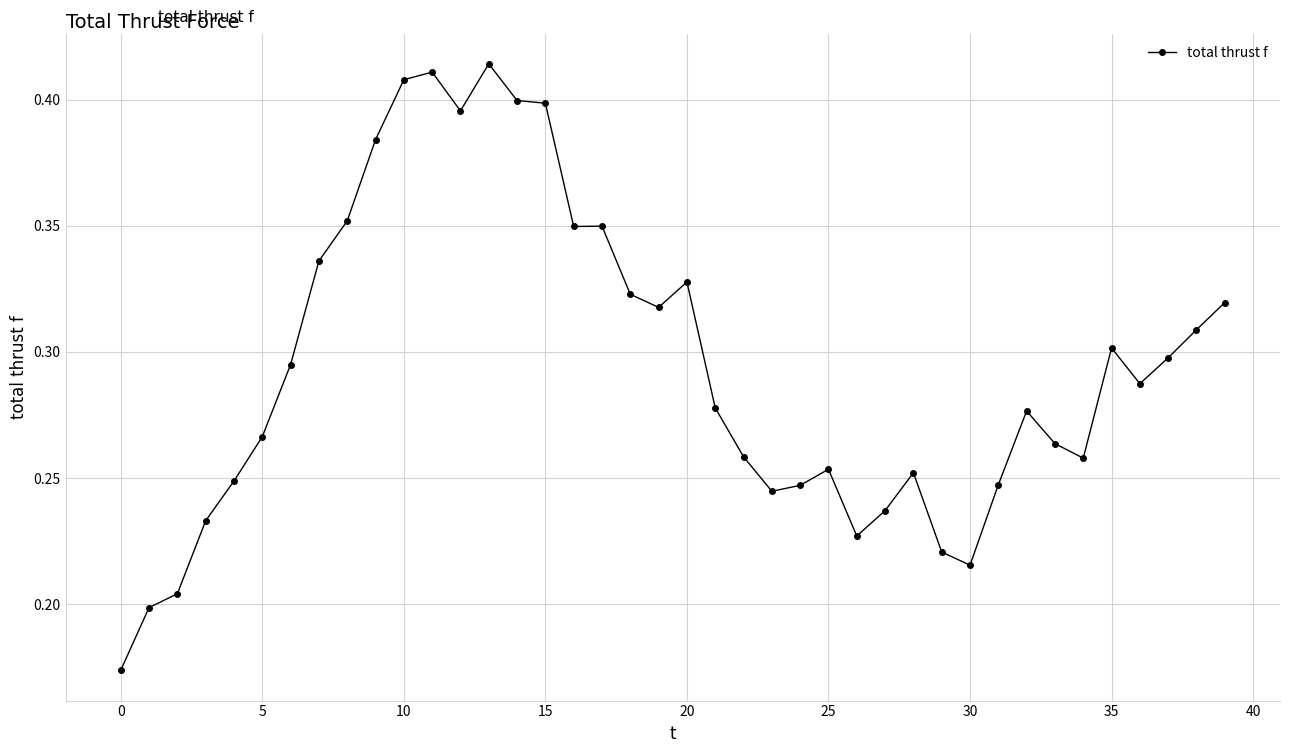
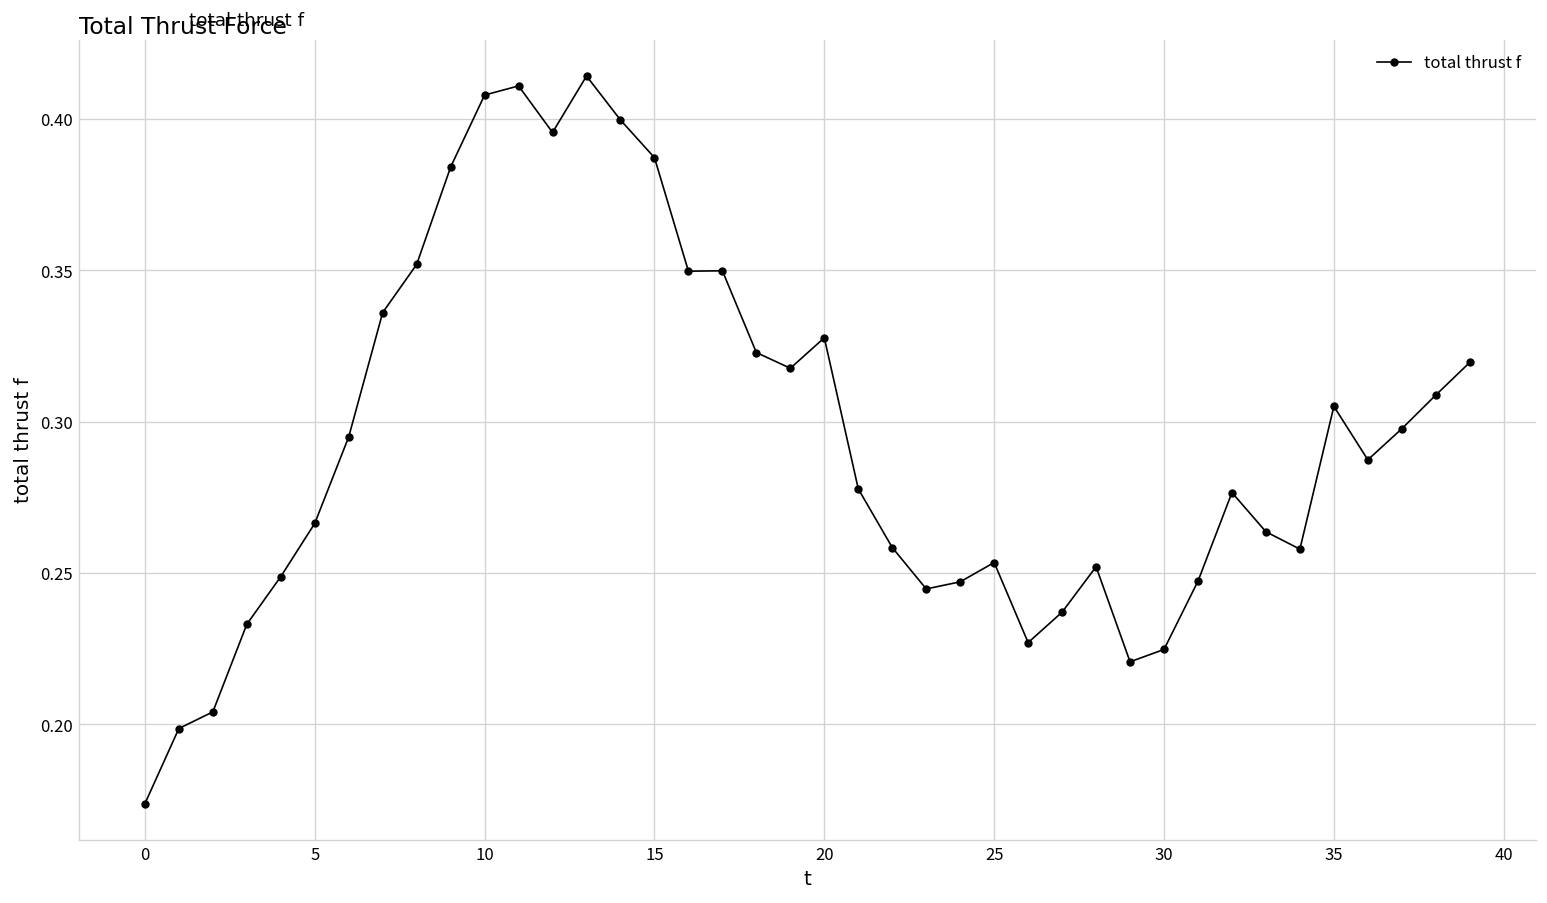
15: 0.399 -> 0.387
30: 0.215 -> 0.225
35: 0.302 -> 0.305
